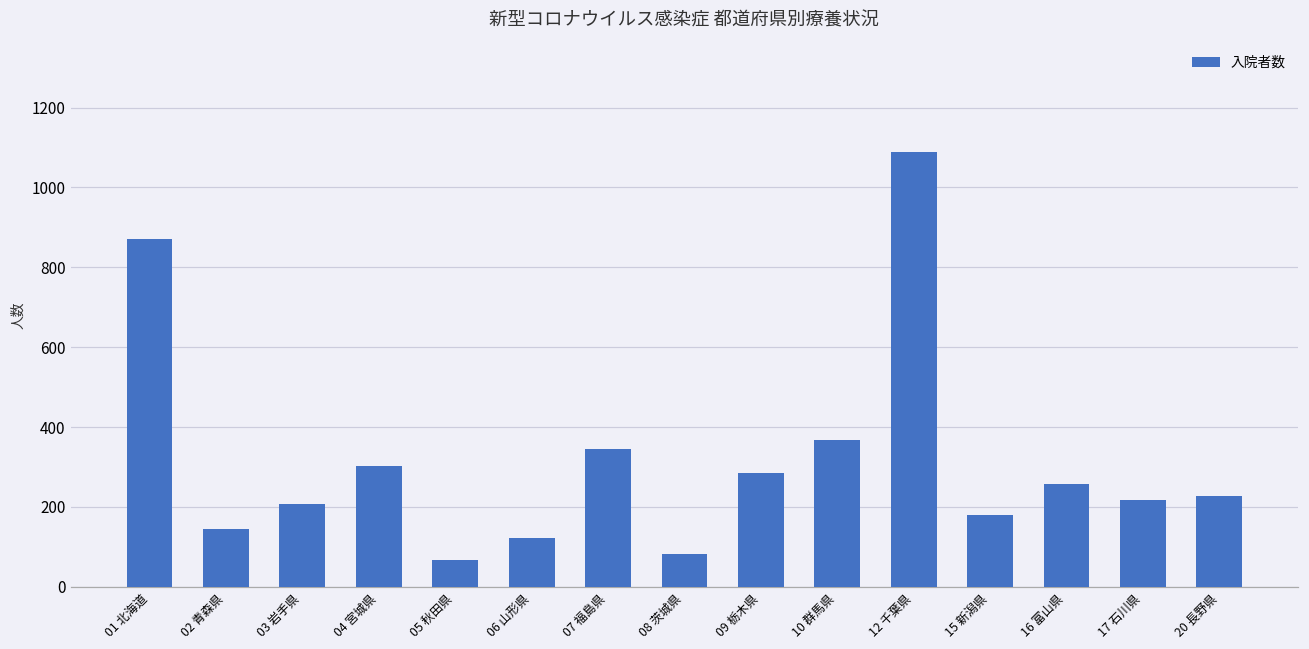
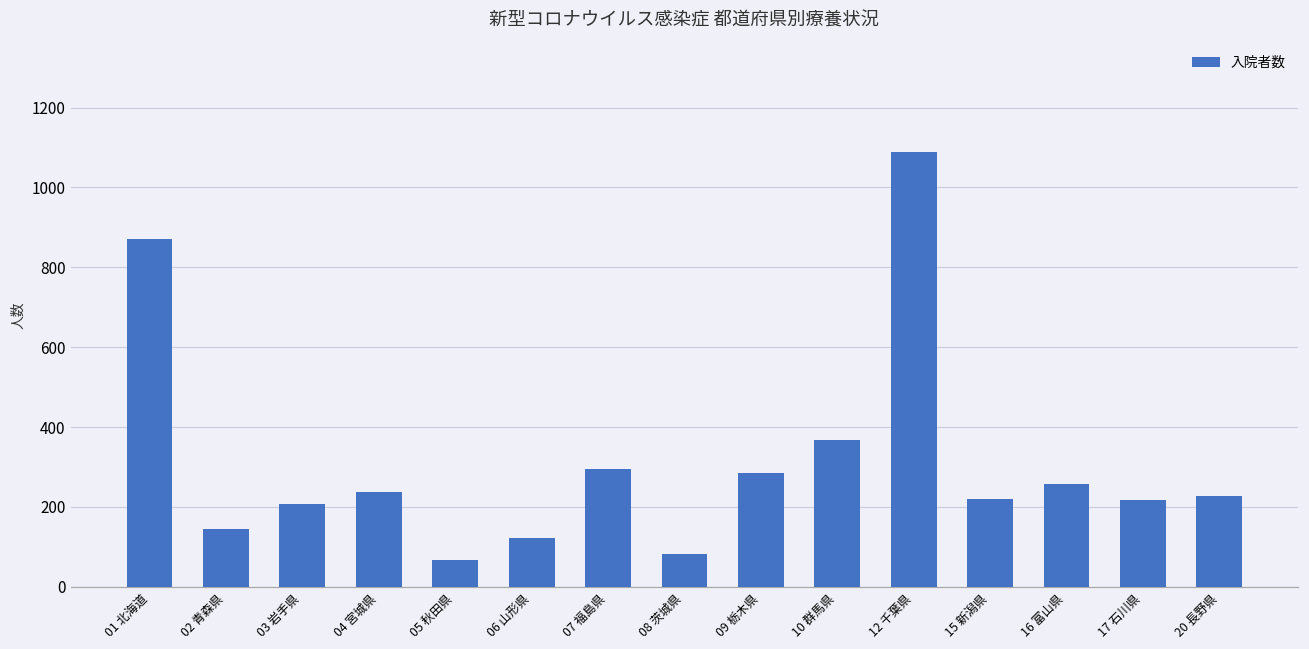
04 宮城県: 300 -> 240
07 福島県: 350 -> 290
15 新潟県: 180 -> 220
